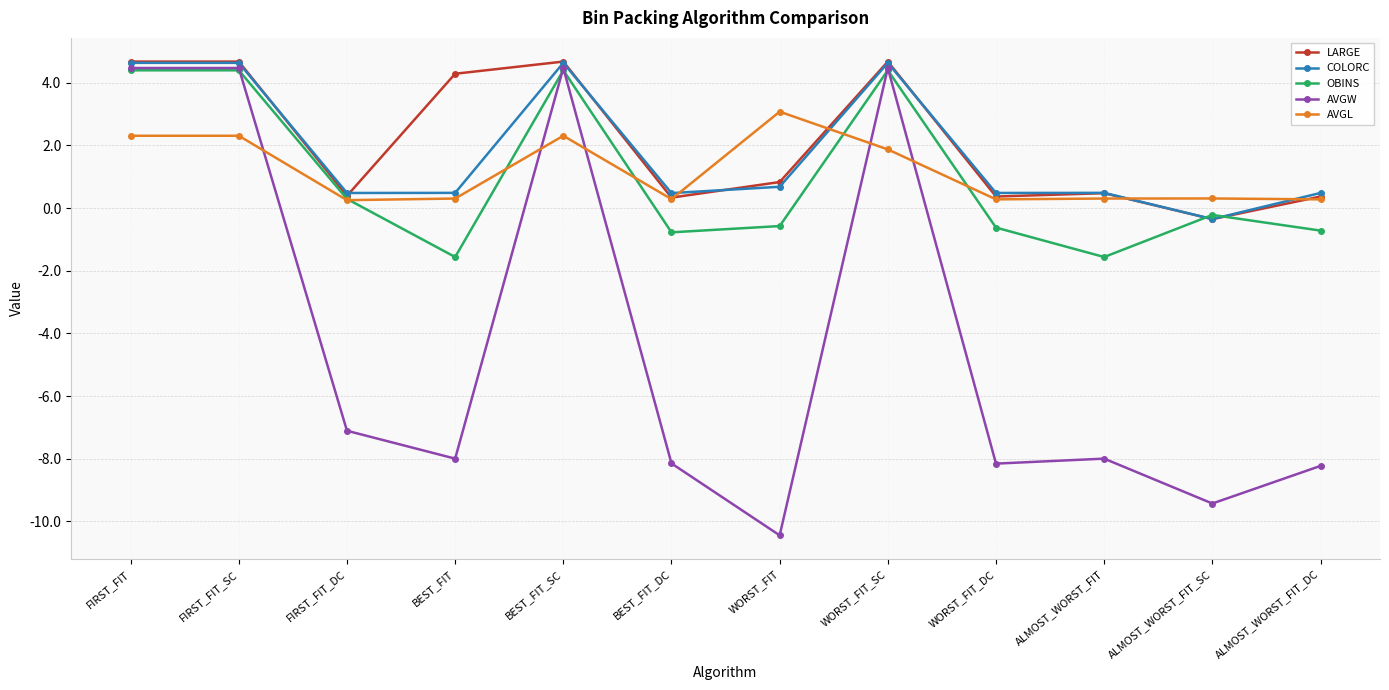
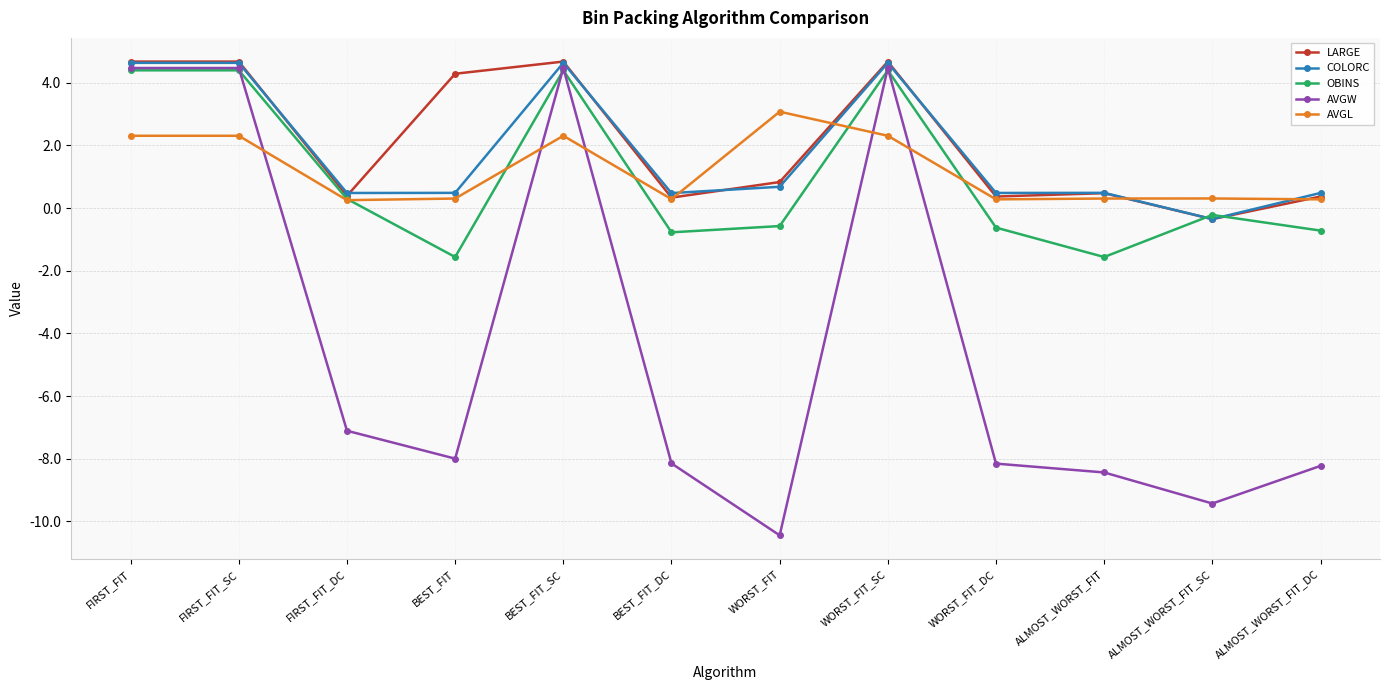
AVGL, WORST_FIT_SC: 1.9 -> 2.3
AVGW, ALMOST_WORST_FIT: -8.0 -> -8.4
